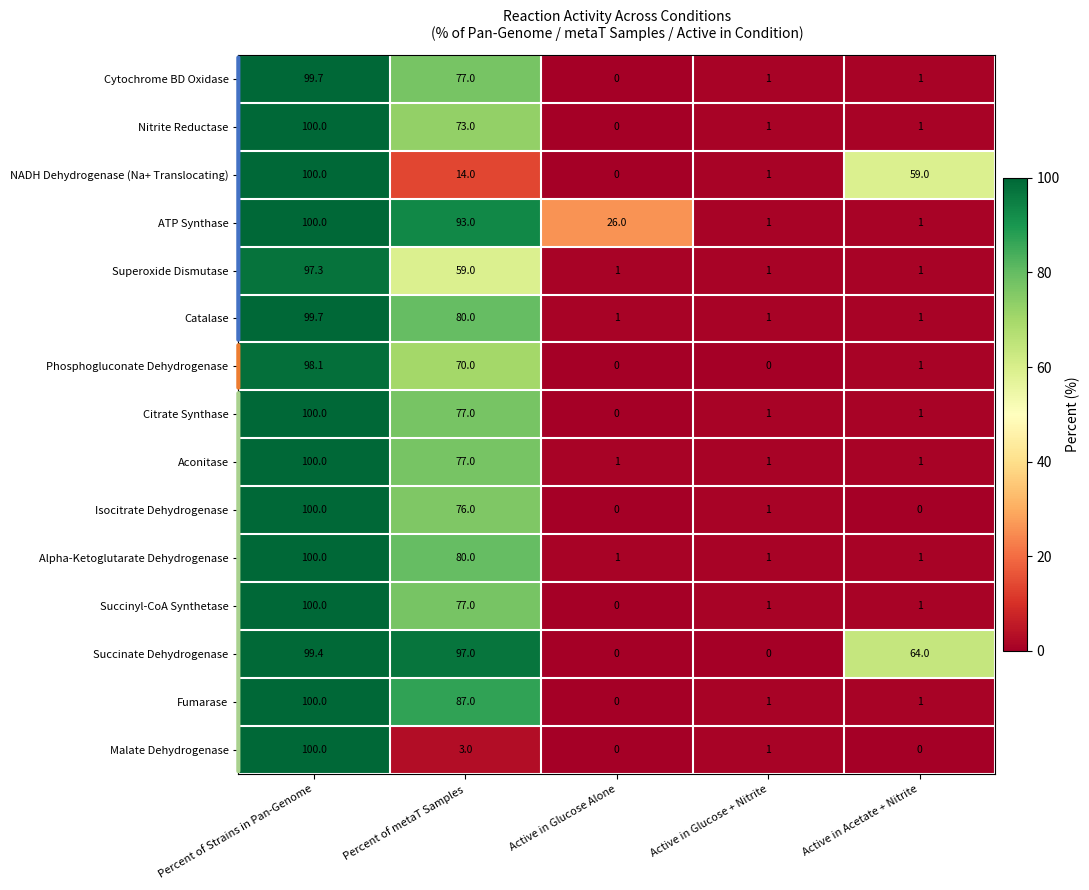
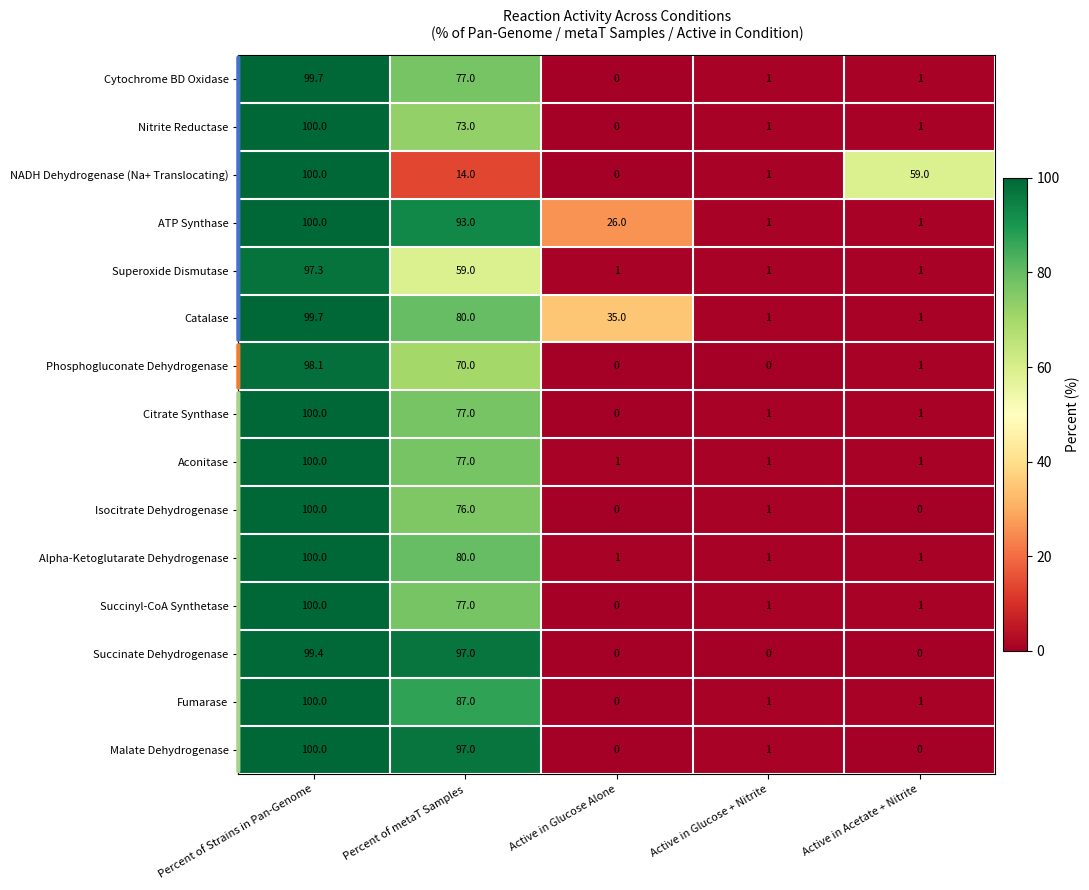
Catalase, Active in Glucose Alone: 1 -> 35.0
Succinate Dehydrogenase, Active in Acetate + Nitrite: 64.0 -> 0
Malate Dehydrogenase, Percent of metaT Samples: 3.0 -> 97.0
